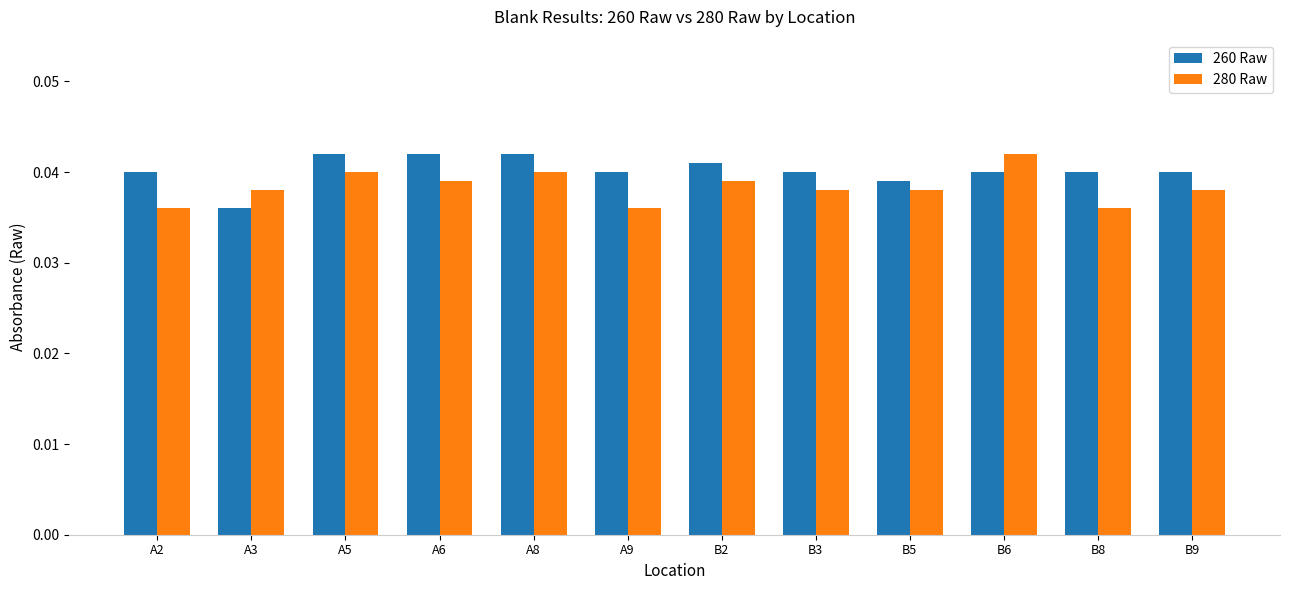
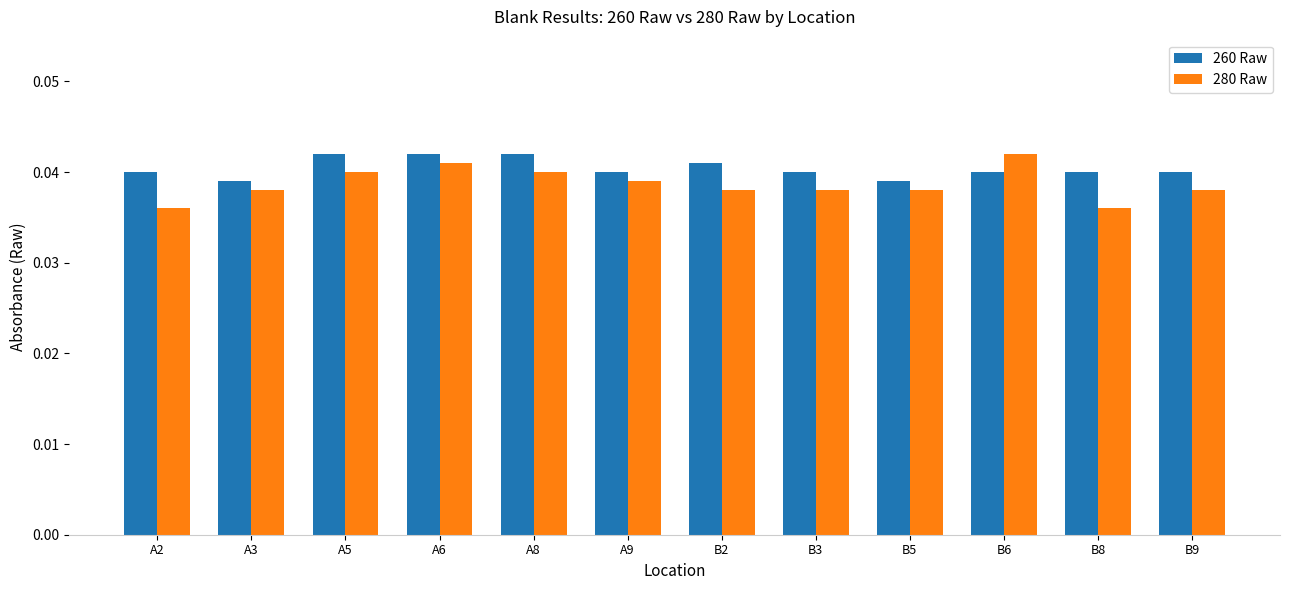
260 Raw, A3: 0.036 -> 0.039
280 Raw, A6: 0.039 -> 0.041
280 Raw, A9: 0.036 -> 0.039
280 Raw, B2: 0.039 -> 0.038
